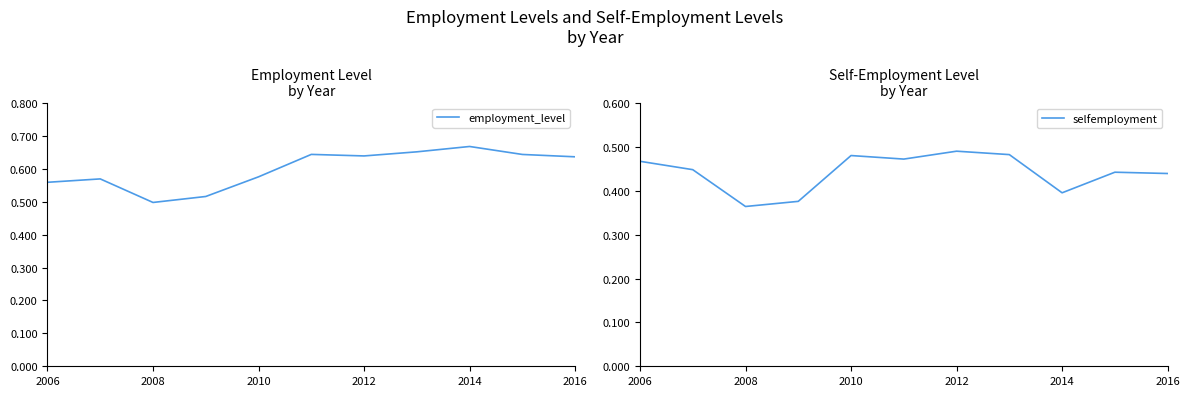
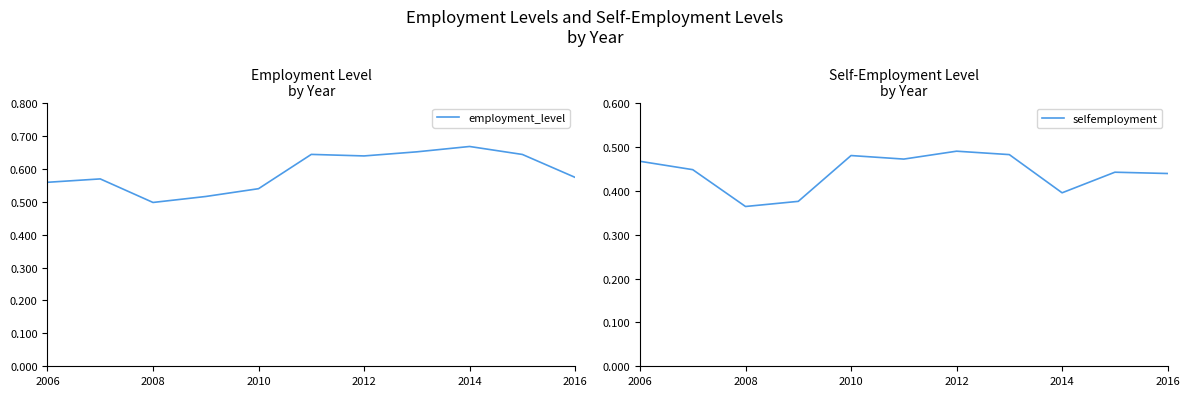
Employment Level by Year, 2010: 0.58 -> 0.54
Employment Level by Year, 2016: 0.64 -> 0.57
